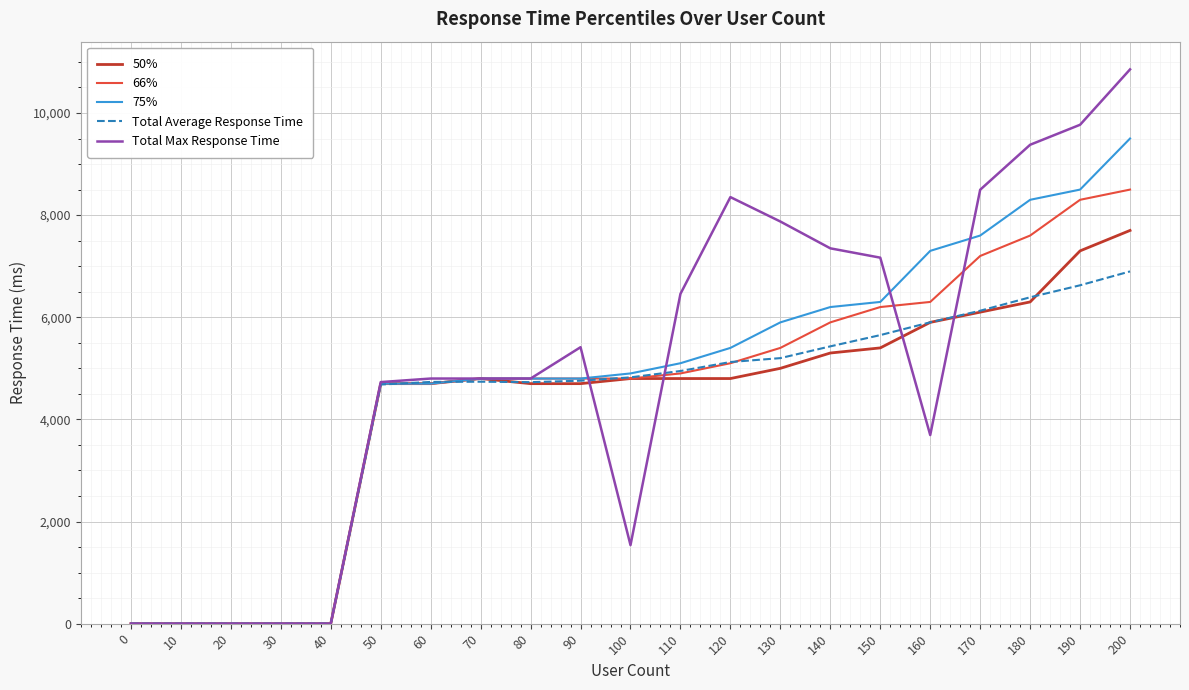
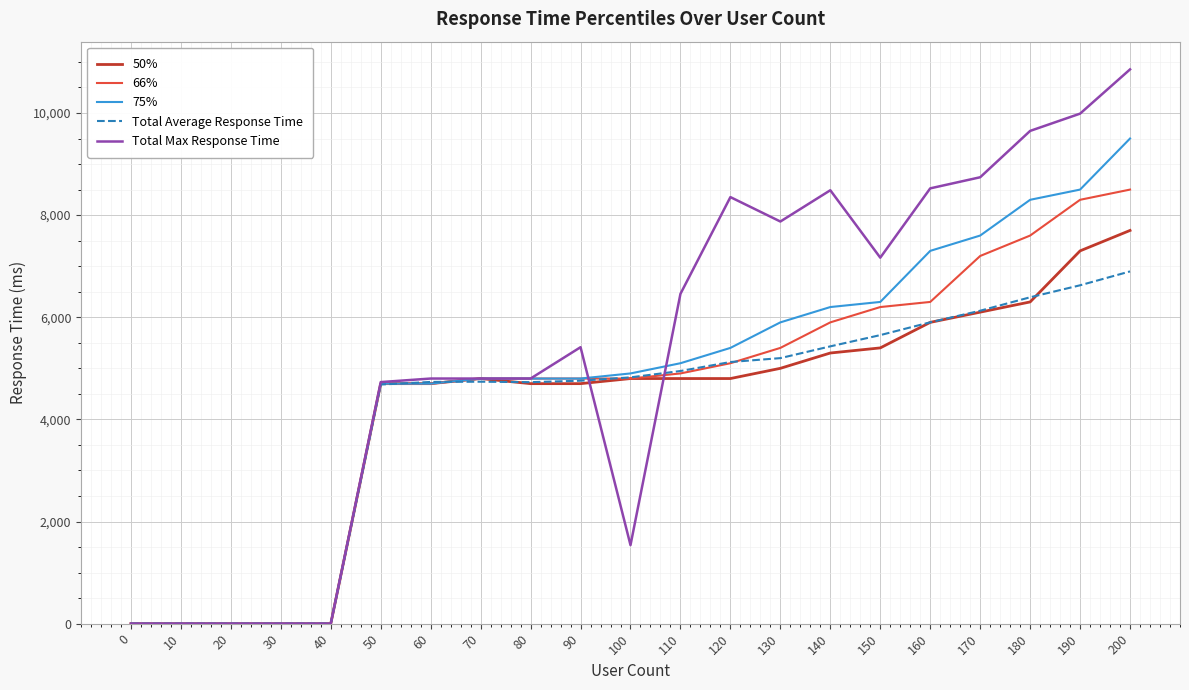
Total Max Response Time, 140: 7,300 -> 8,500
Total Max Response Time, 160: 3,700 -> 8,500
Total Max Response Time, 170: 8,500 -> 8,700
Total Max Response Time, 180: 9,400 -> 9,600
Total Max Response Time, 190: 9,800 -> 10,000
